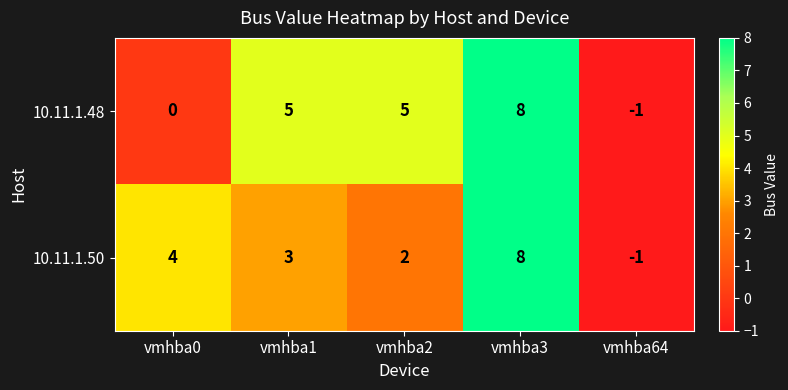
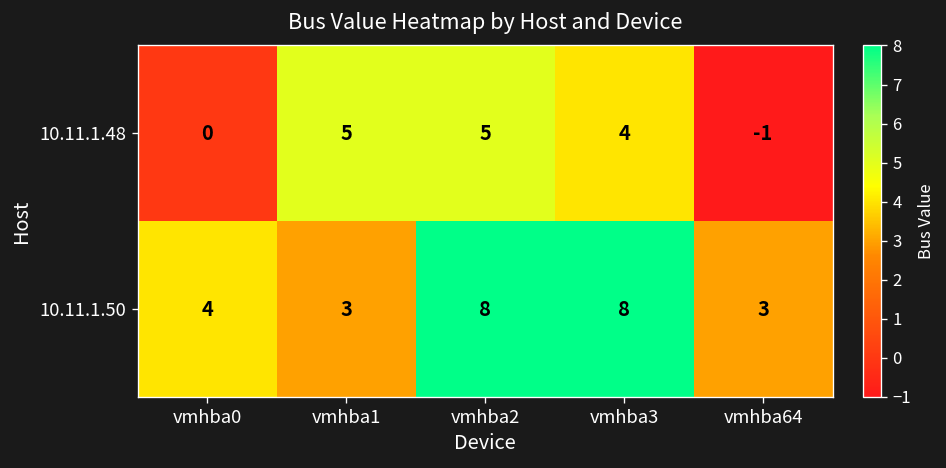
10.11.1.48, vmhba3: 8 -> 4
10.11.1.50, vmhba2: 2 -> 8
10.11.1.50, vmhba64: -1 -> 3
